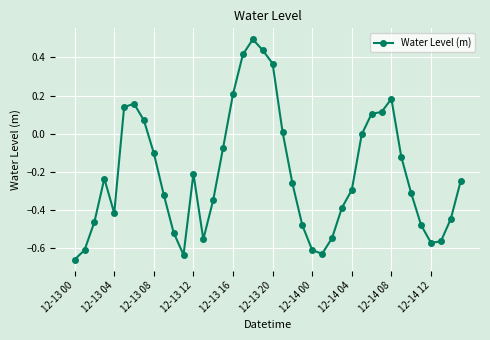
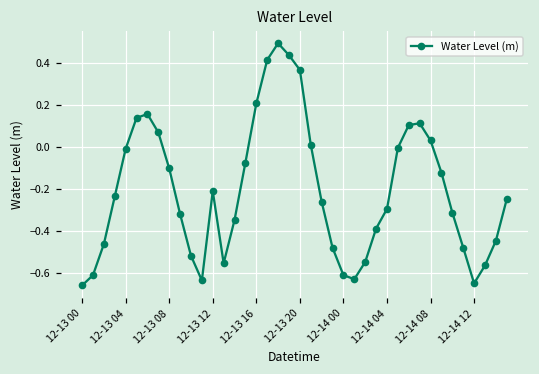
12-13 04: -0.42 -> -0.01
12-14 08: 0.18 -> 0.03
12-14 12: -0.57 -> -0.65
